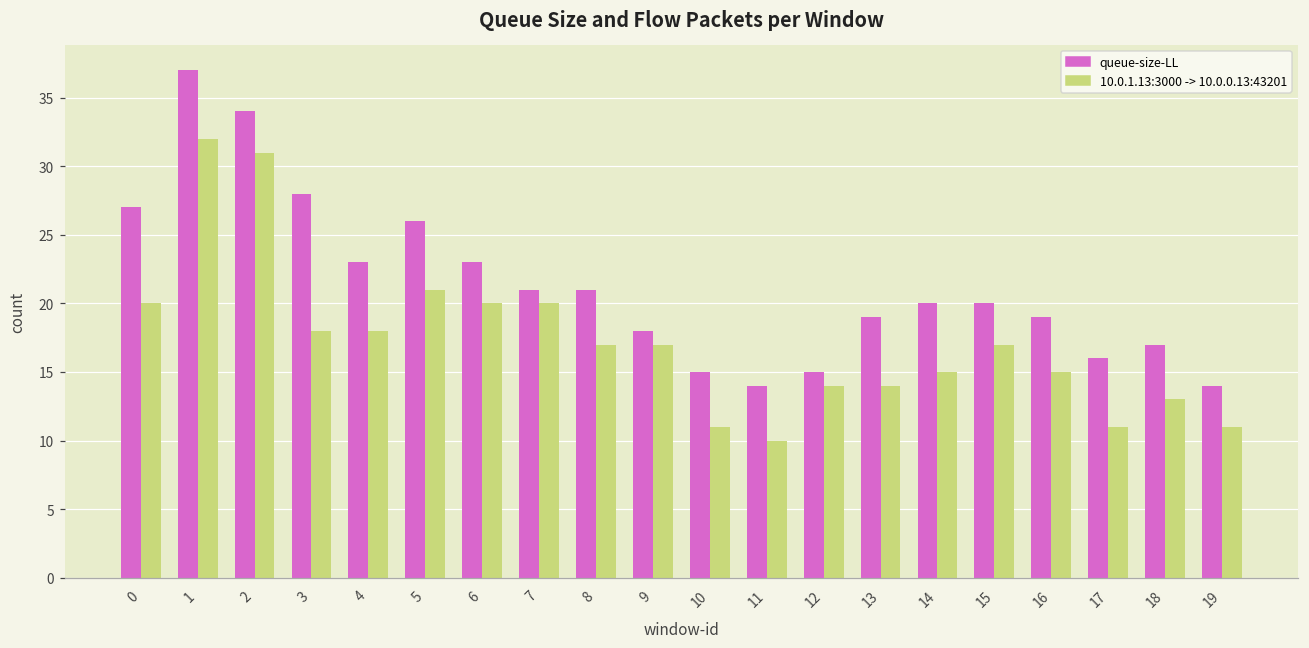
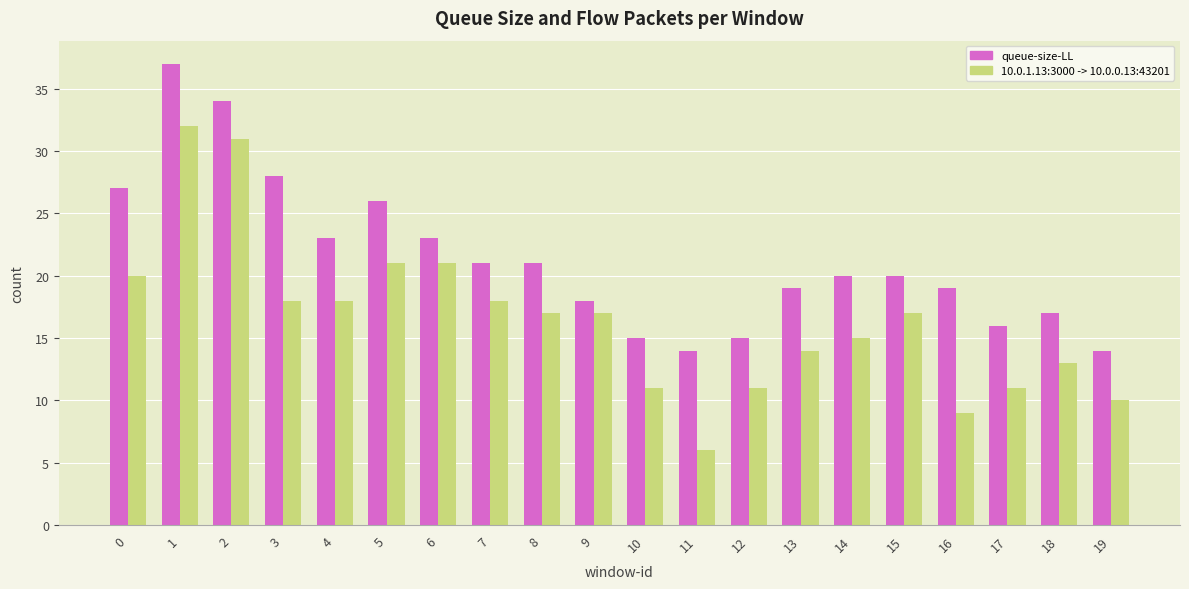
10.0.1.13:3000 -> 10.0.0.13:43201, 6: 20 -> 21
10.0.1.13:3000 -> 10.0.0.13:43201, 7: 20 -> 18
10.0.1.13:3000 -> 10.0.0.13:43201, 11: 10 -> 6
10.0.1.13:3000 -> 10.0.0.13:43201, 12: 14 -> 11
10.0.1.13:3000 -> 10.0.0.13:43201, 16: 15 -> 9
10.0.1.13:3000 -> 10.0.0.13:43201, 19: 11 -> 10
